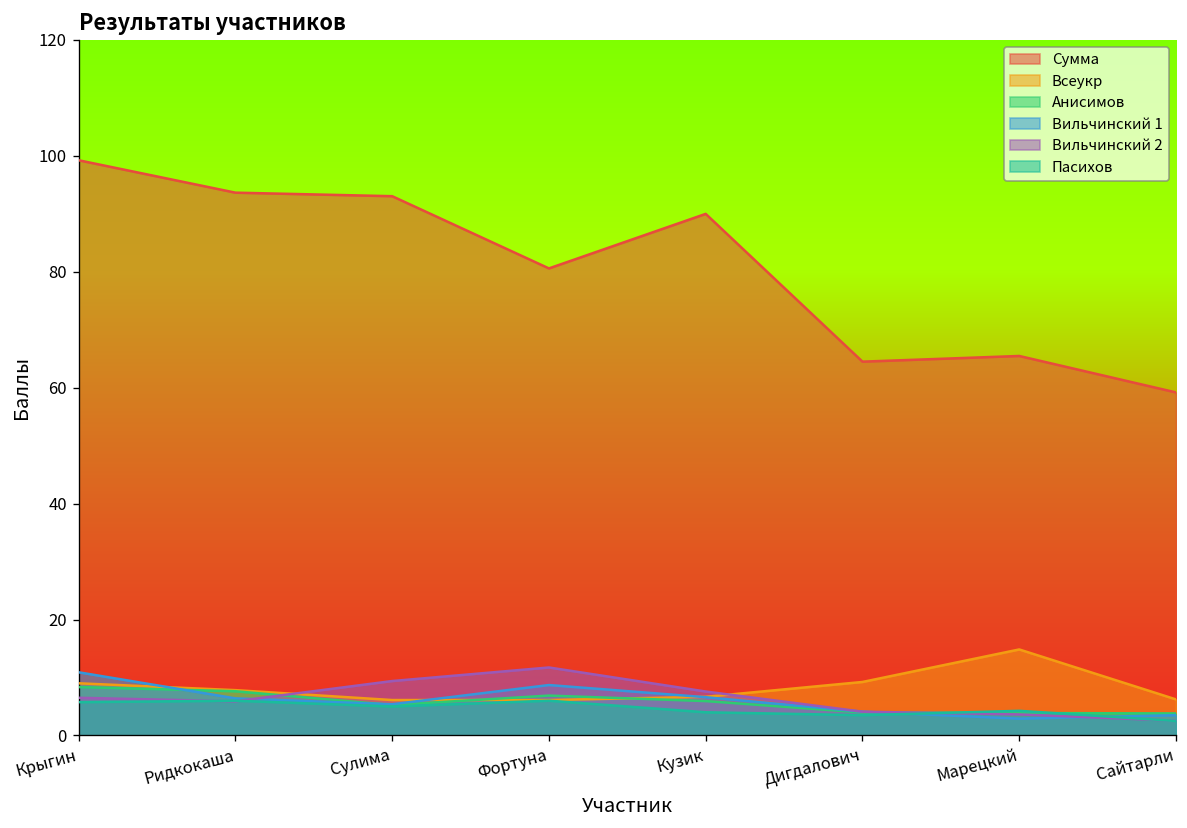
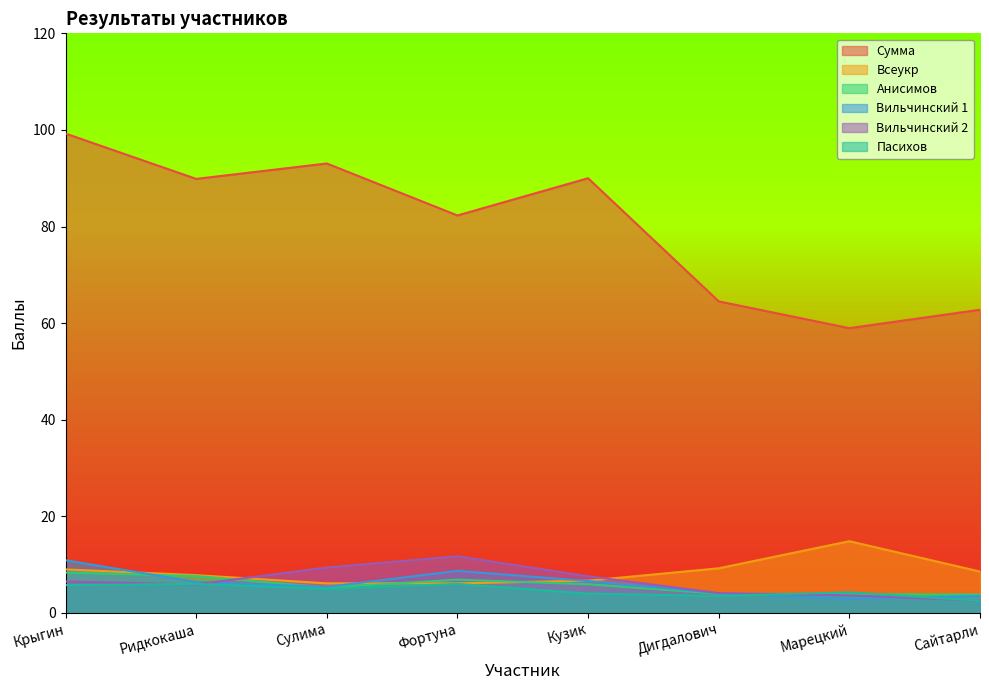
Сумма, Ридкокаша: 94 -> 90
Сумма, Фортуна: 81 -> 82
Сумма, Марецкий: 65 -> 59
Сумма, Сайтарли: 59 -> 63
Всеукр, Сайтарли: 6 -> 9
